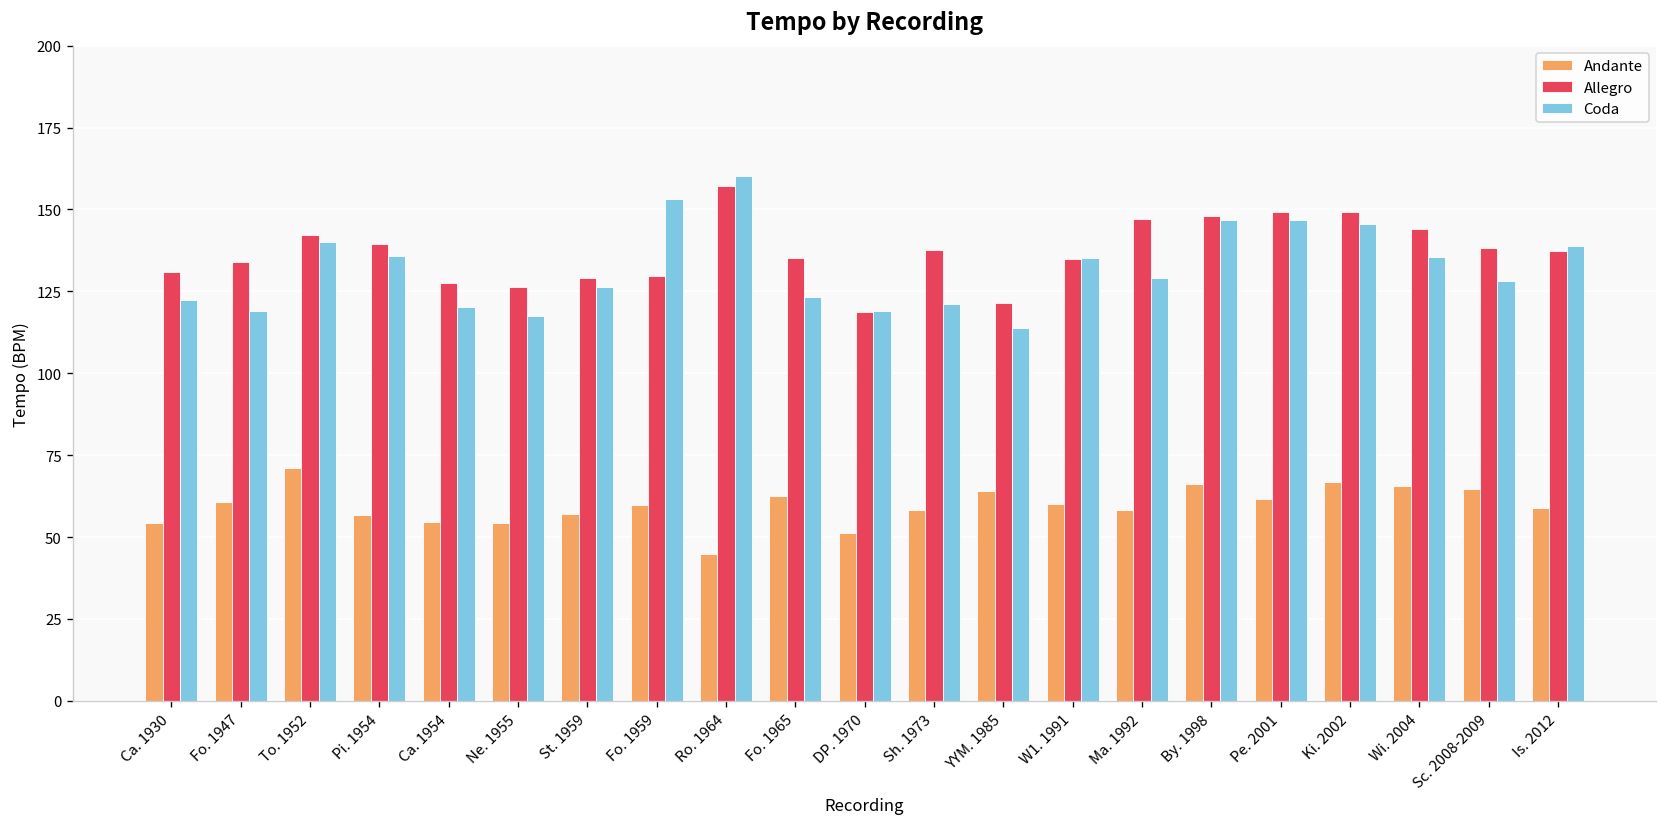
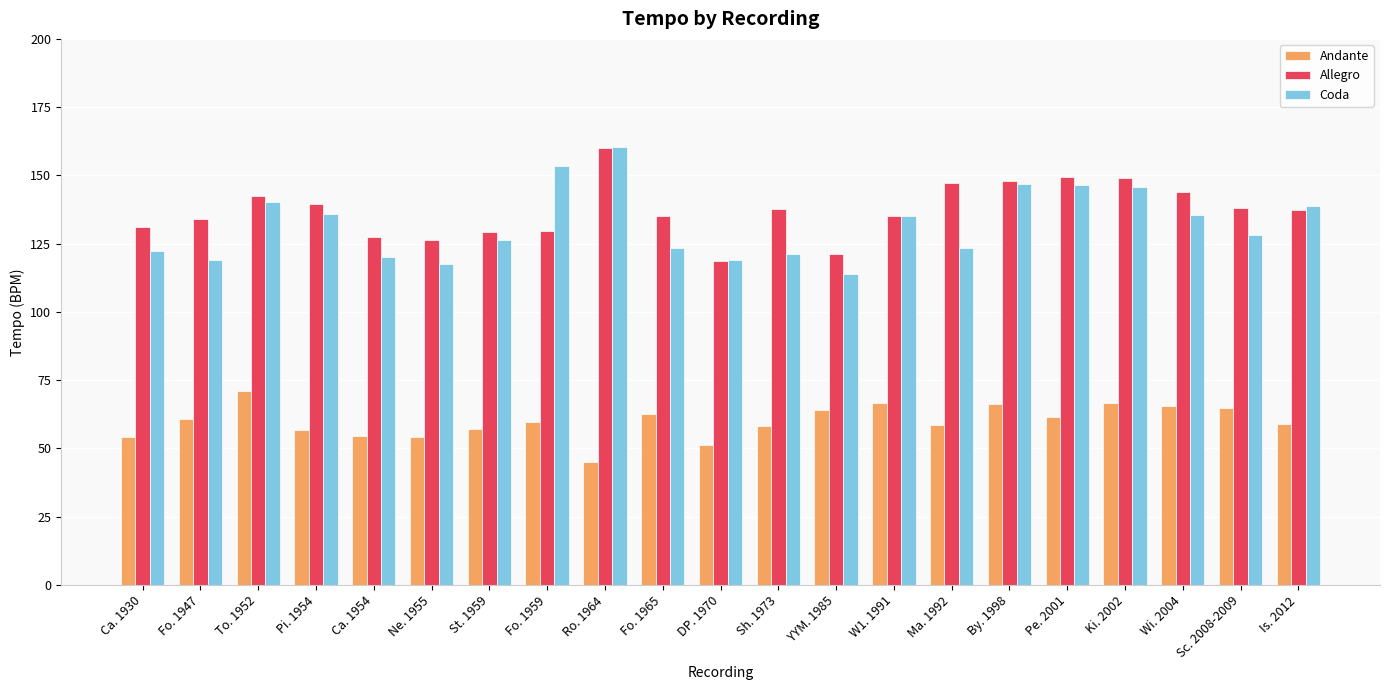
Allegro, Ro. 1964: 157 -> 160
Andante, W1. 1991: 60 -> 67
Coda, Ma. 1992: 129 -> 123
